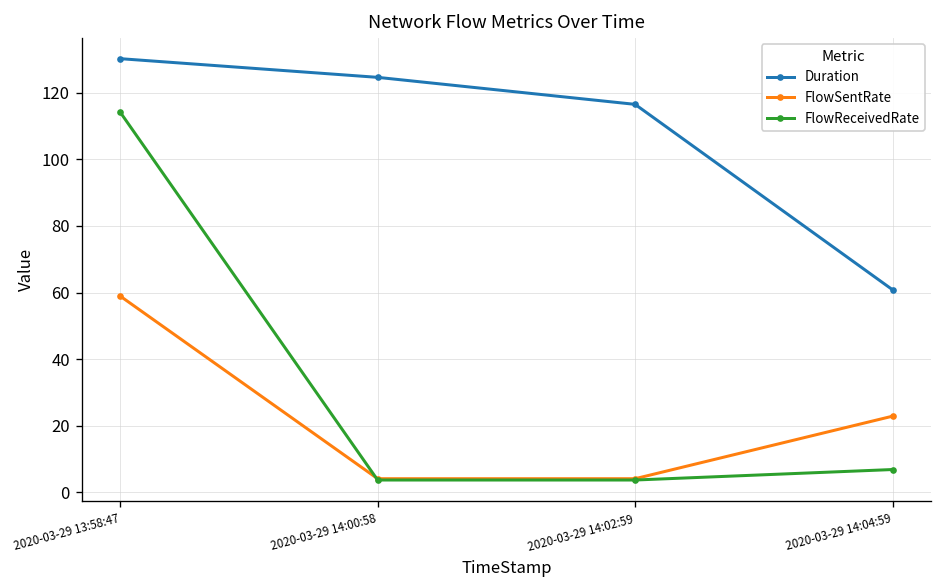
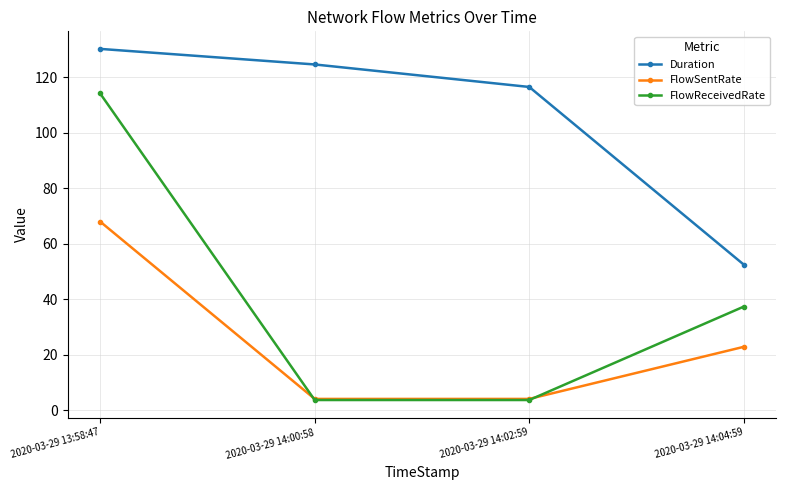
FlowSentRate, 2020-03-29 13:58:47: 59 -> 68
Duration, 2020-03-29 14:04:59: 61 -> 52
FlowReceivedRate, 2020-03-29 14:04:59: 7 -> 37
